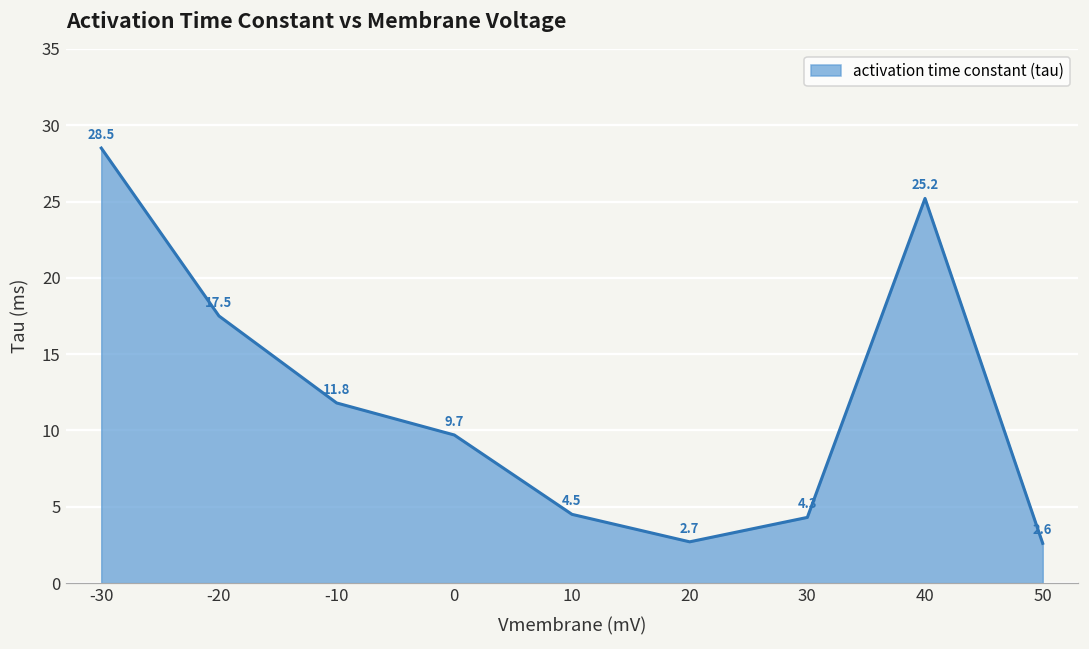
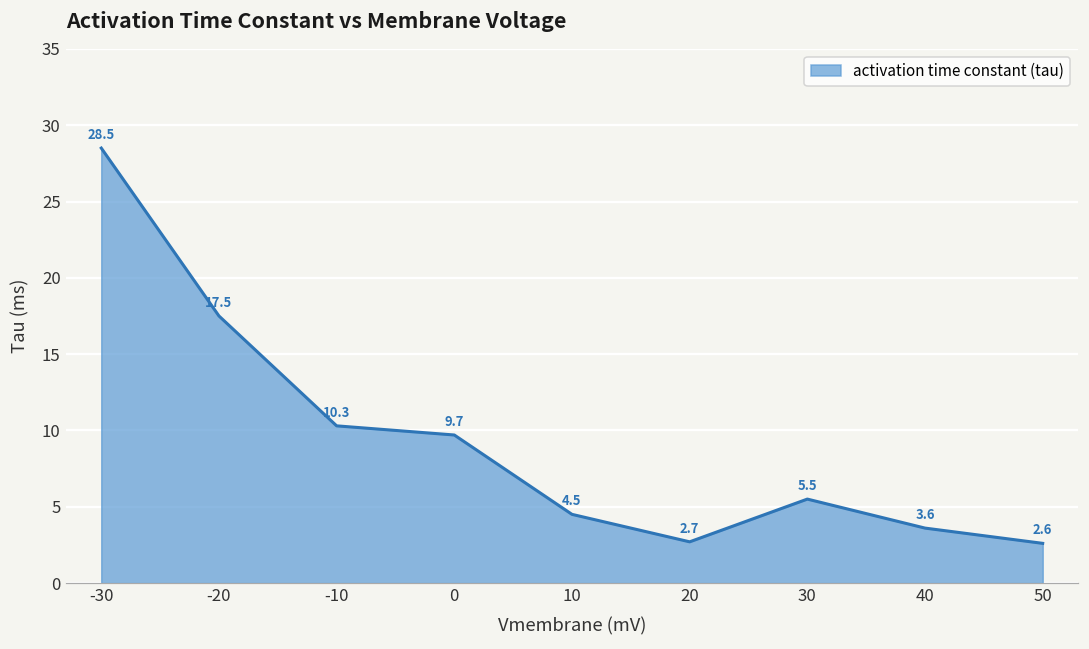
-10: 11.8 -> 10.3
30: 4.3 -> 5.5
40: 25.2 -> 3.6
